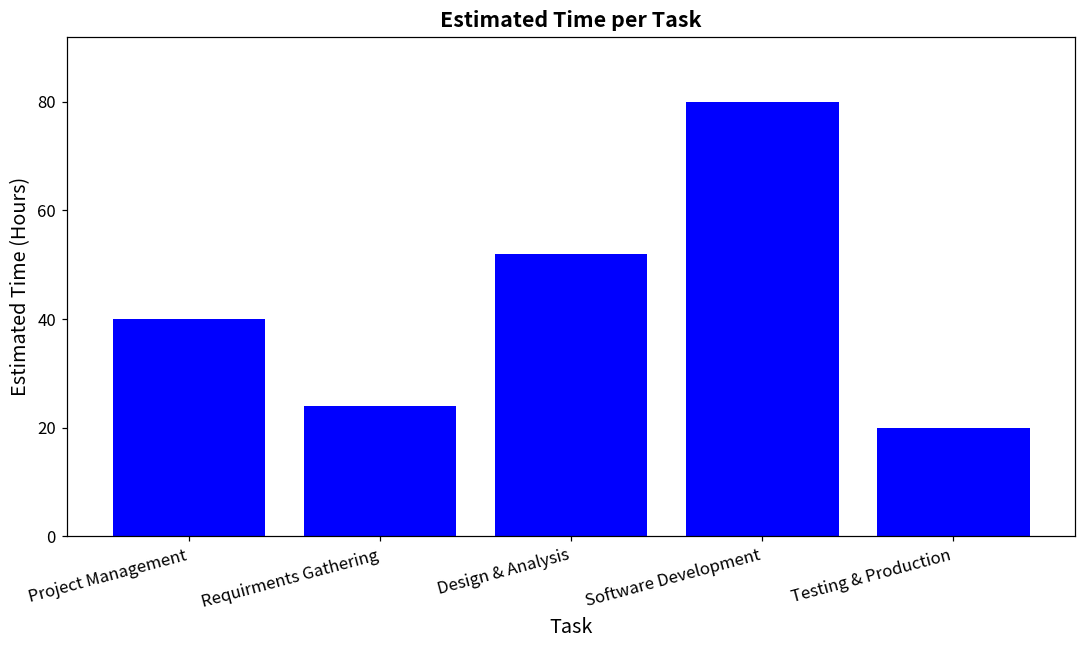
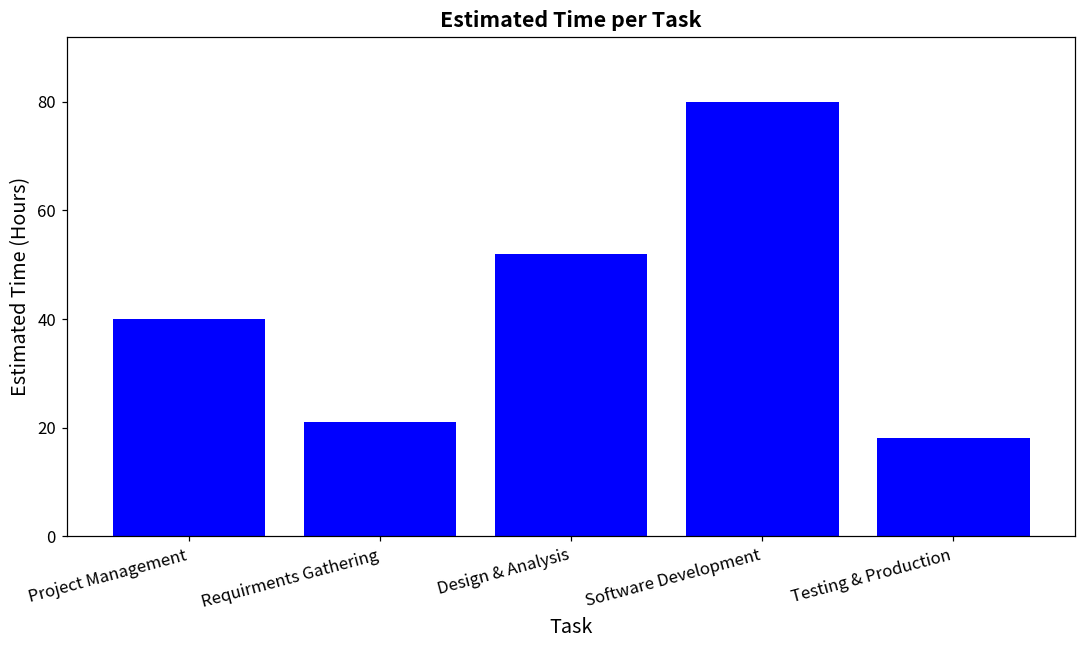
Requirments Gathering: 24 -> 21
Testing & Production: 20 -> 18
